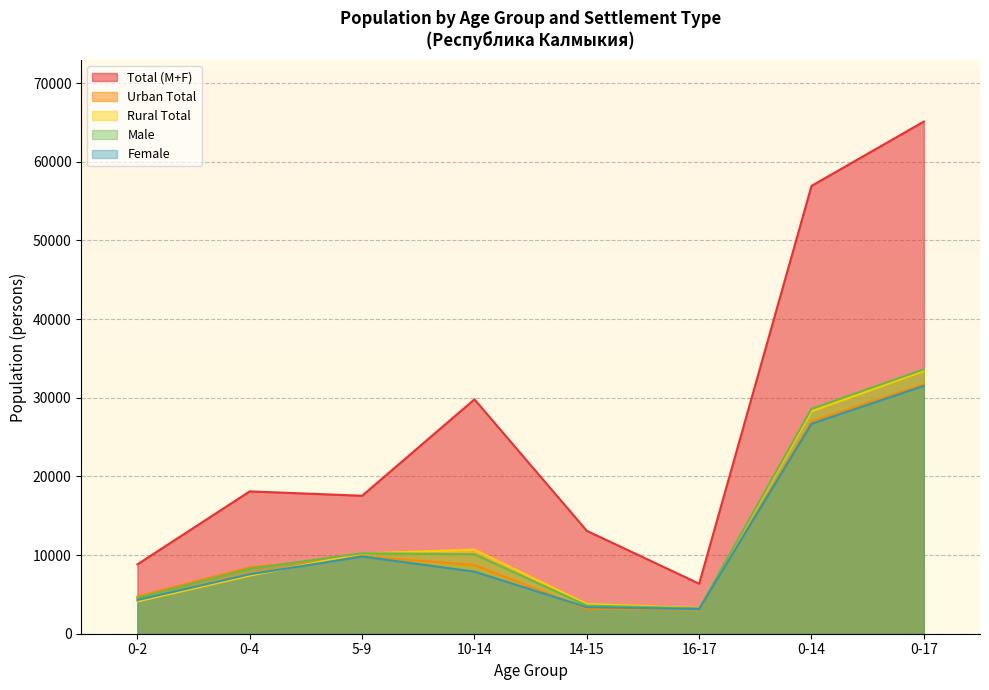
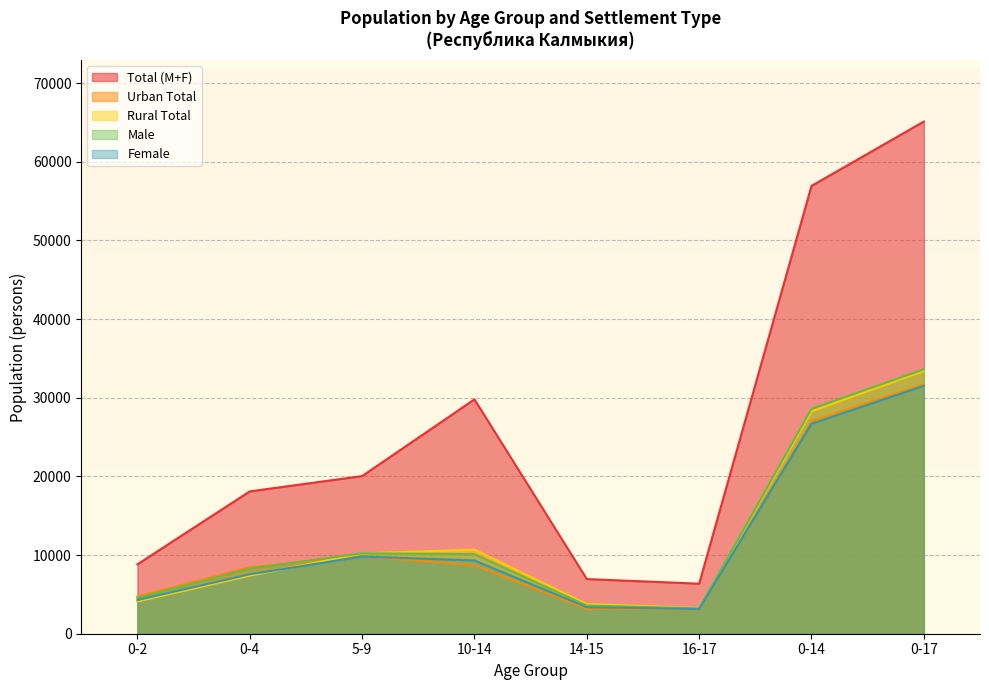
Total (M+F), 5-9: 18000 -> 20000
Female, 10-14: 8000 -> 9000
Total (M+F), 14-15: 13000 -> 7000
